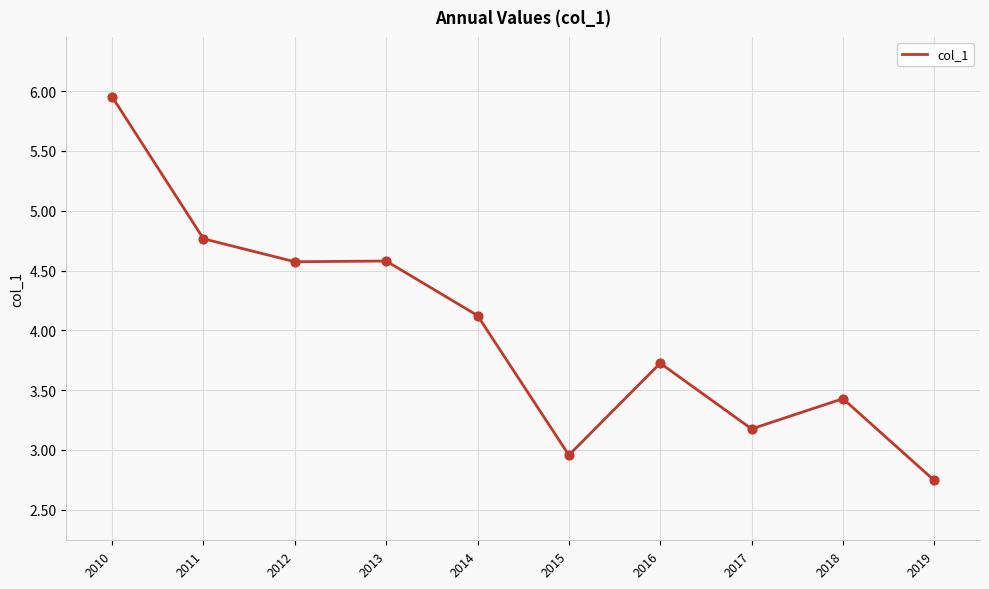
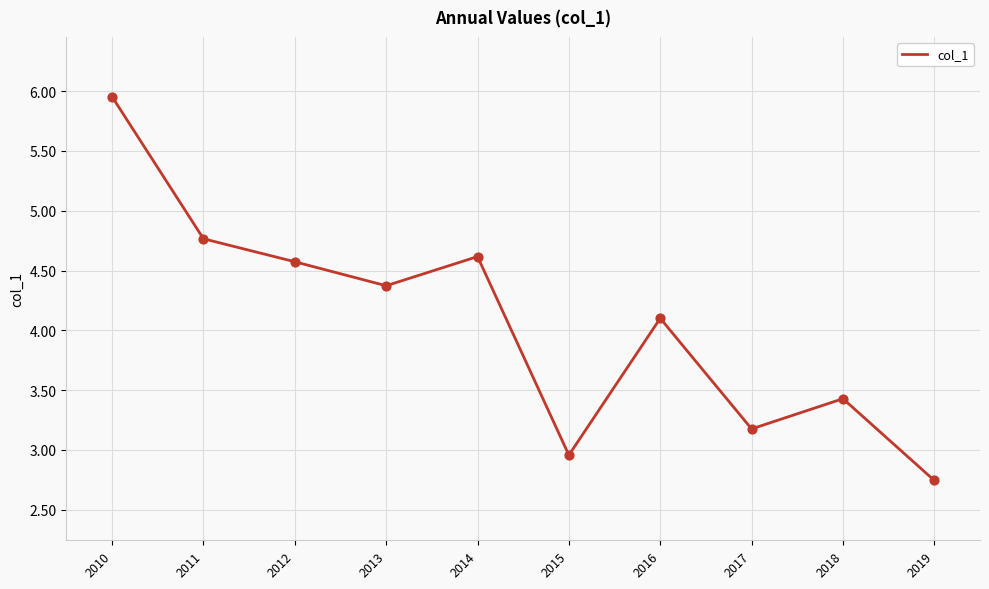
2013: 4.58 -> 4.37
2014: 4.12 -> 4.62
2016: 3.73 -> 4.10
